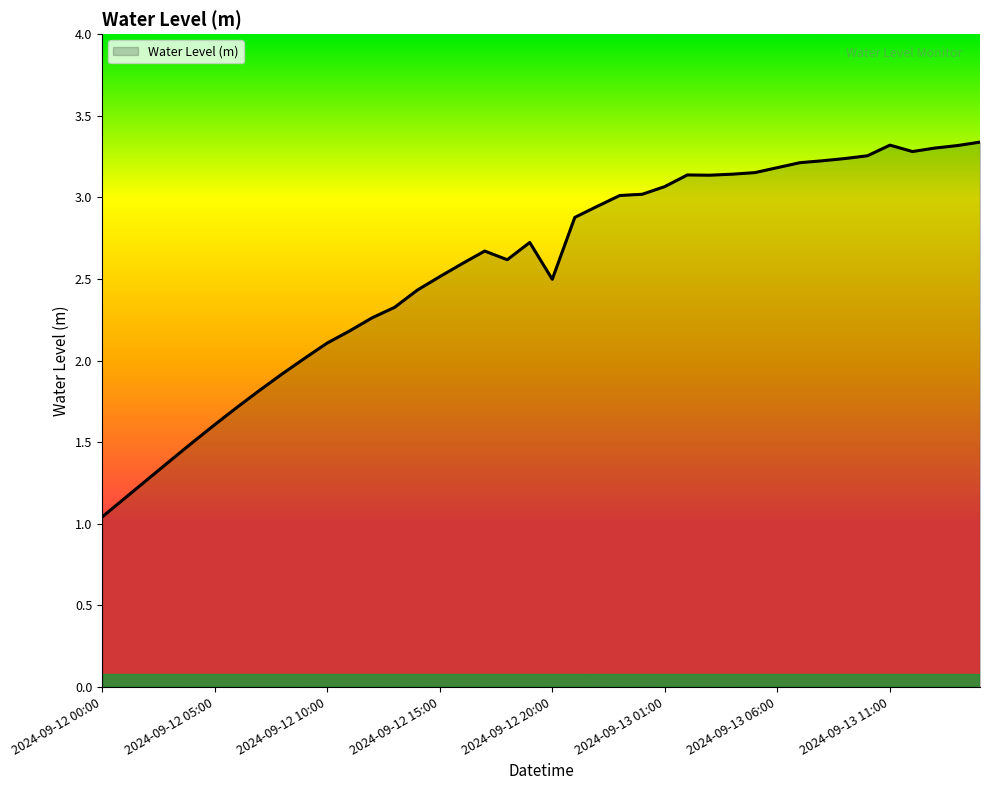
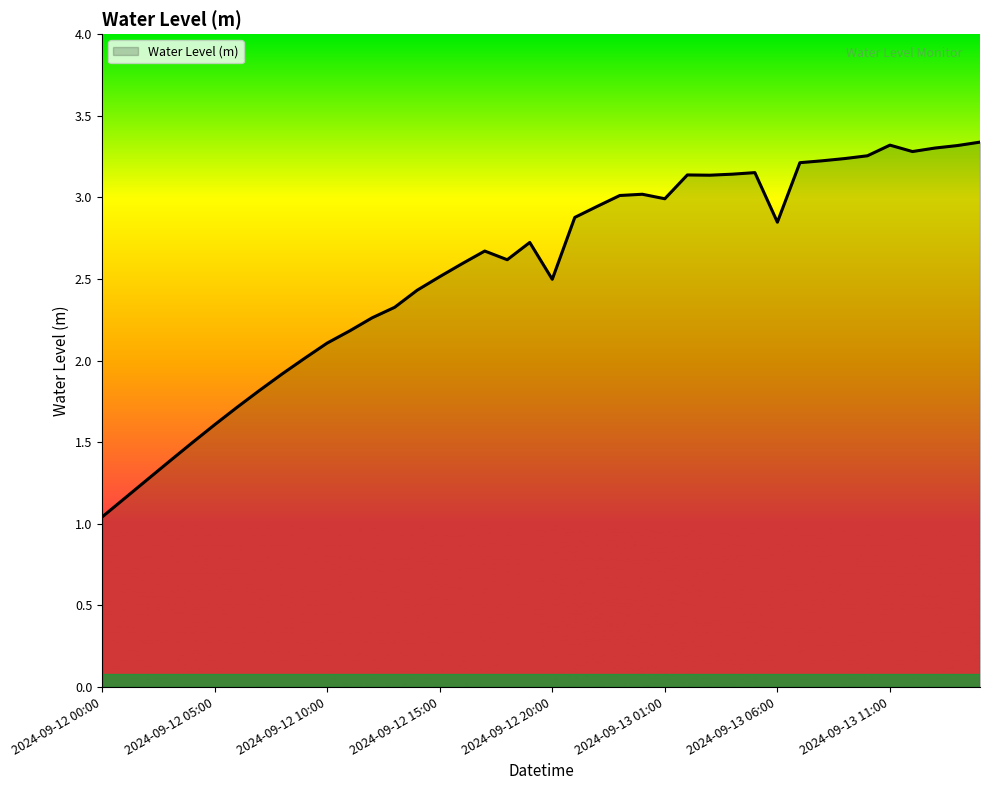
2024-09-13 01:00: 3.07 -> 2.99
2024-09-13 06:00: 3.18 -> 2.85
